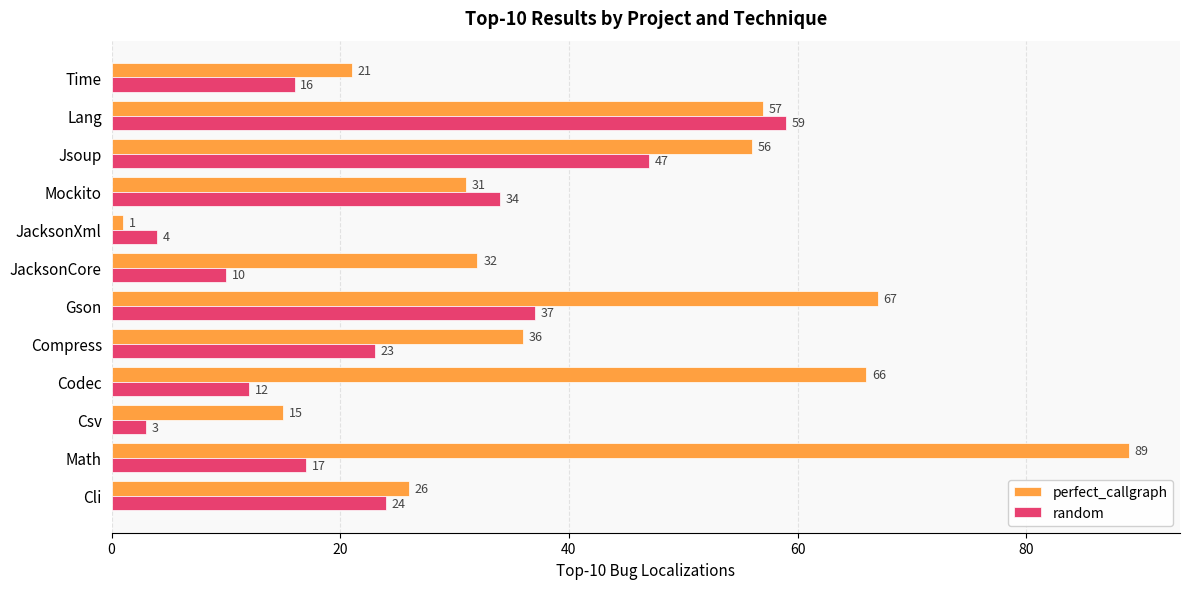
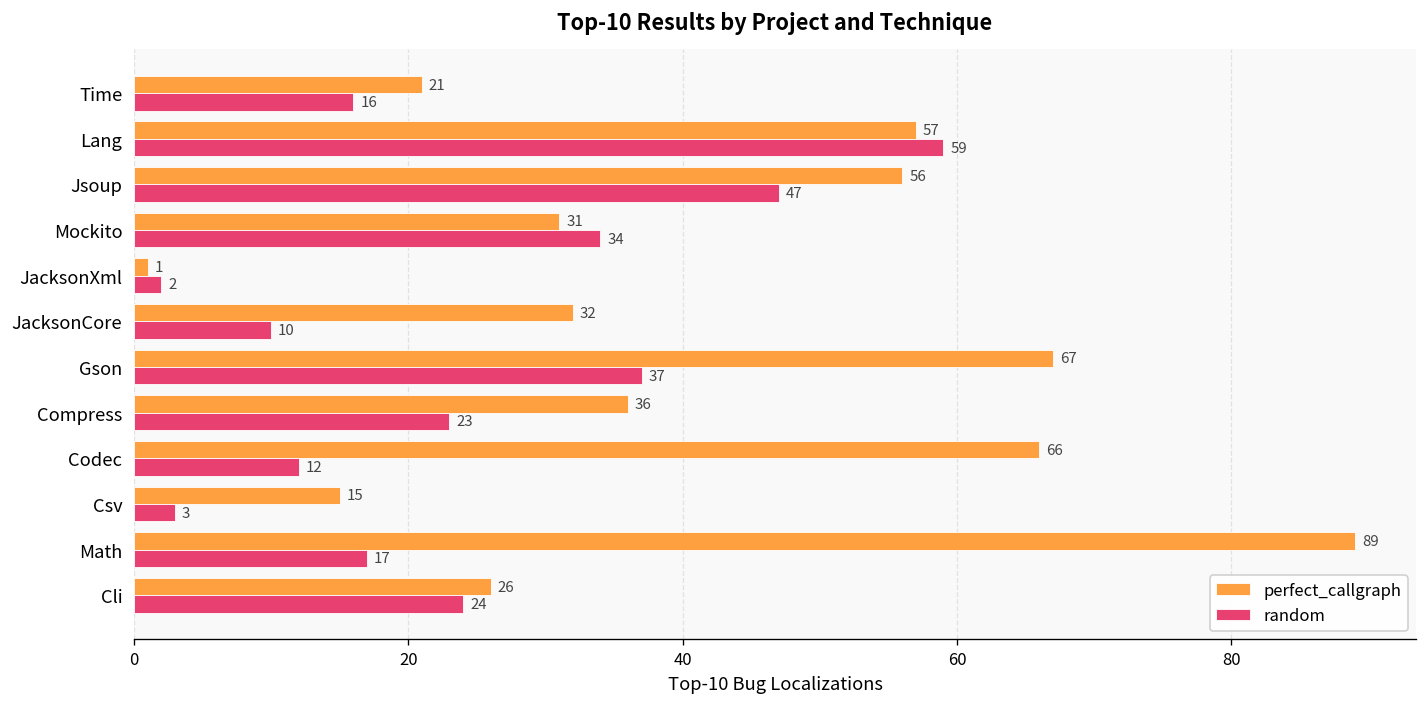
random, JacksonXml: 4 -> 2
